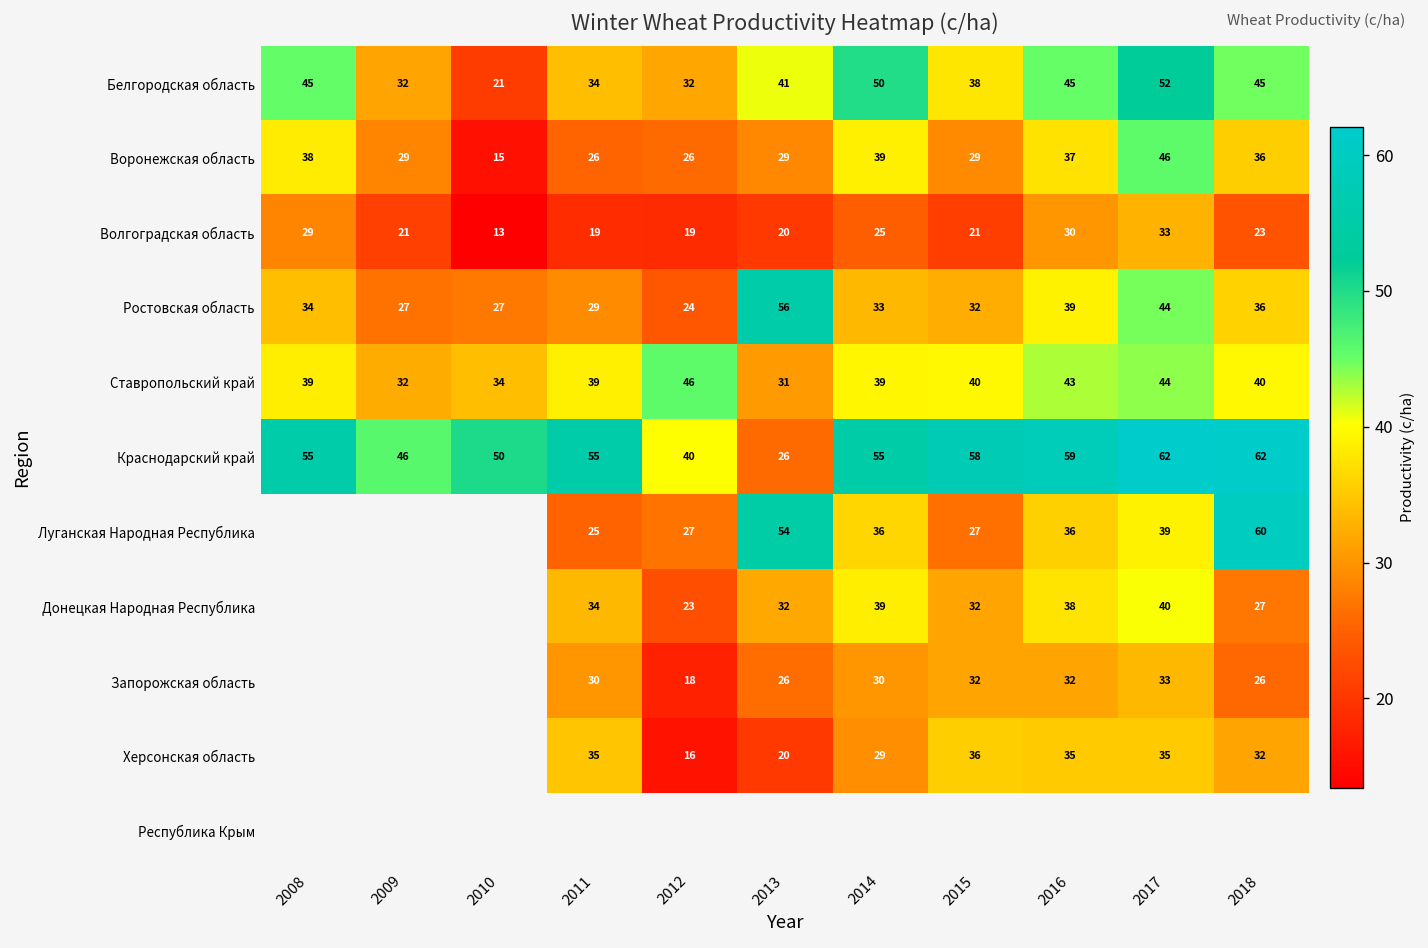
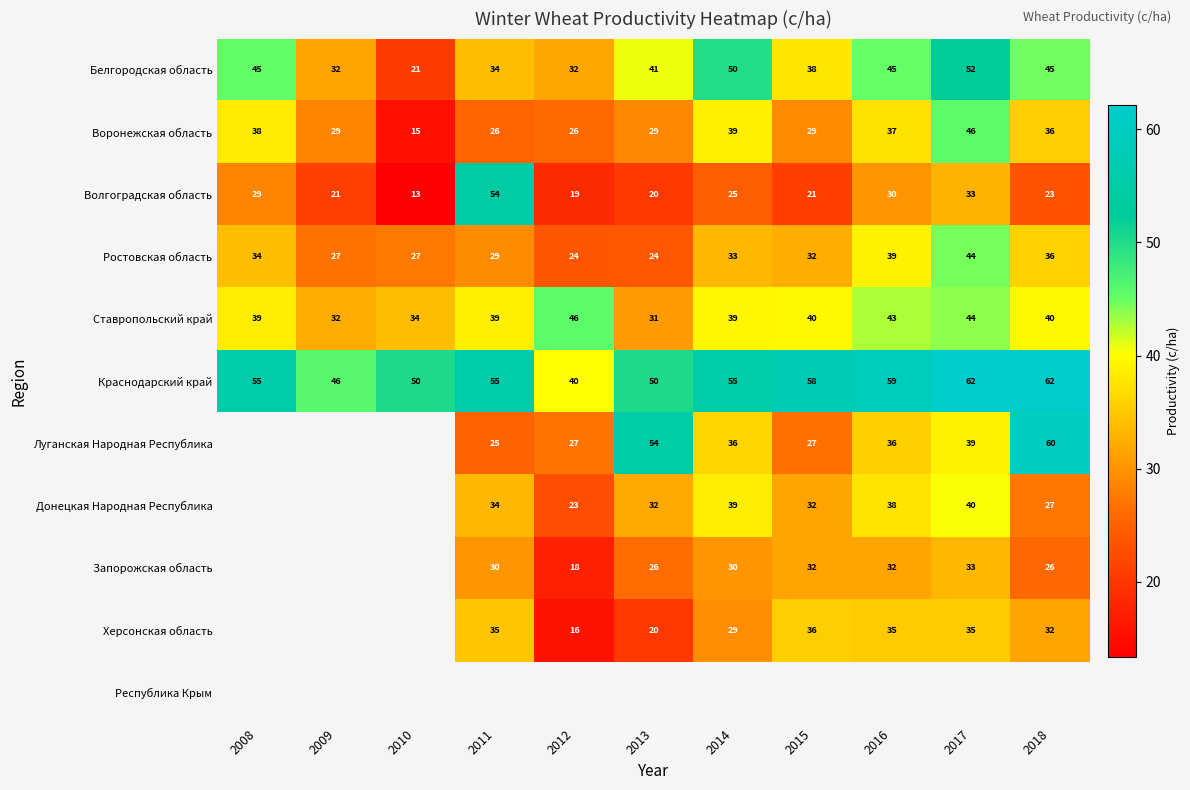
Волгоградская область, 2011: 19 -> 54
Ростовская область, 2013: 56 -> 24
Краснодарский край, 2013: 26 -> 50
